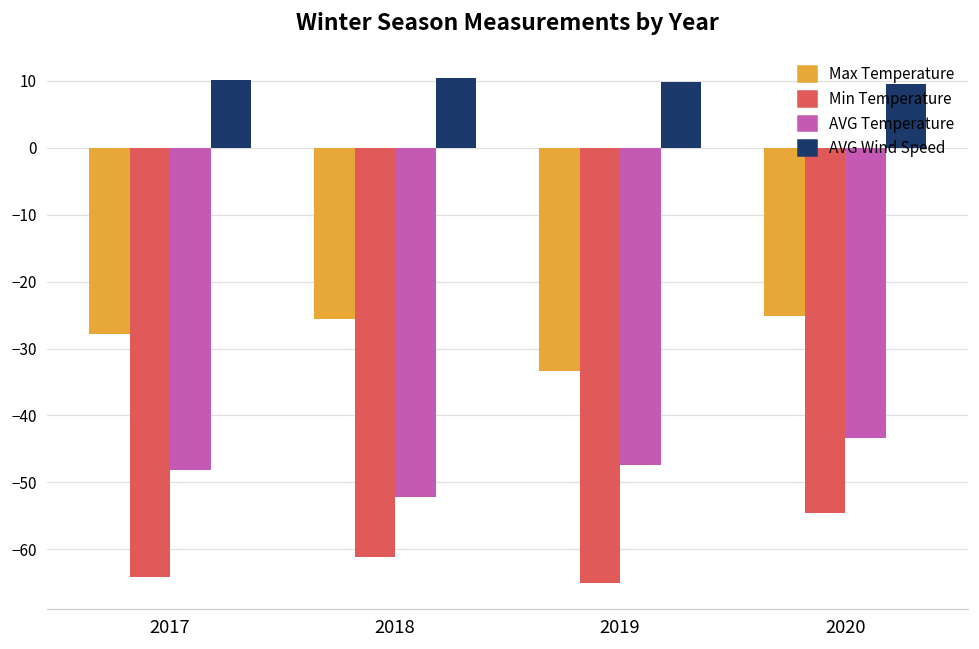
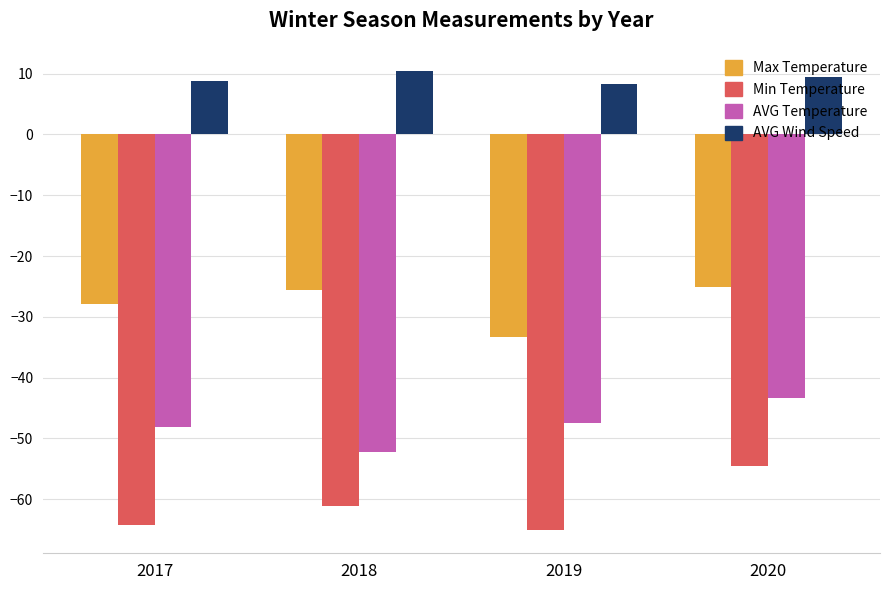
AVG Wind Speed, 2017: 10 -> 9
AVG Wind Speed, 2019: 10 -> 8
